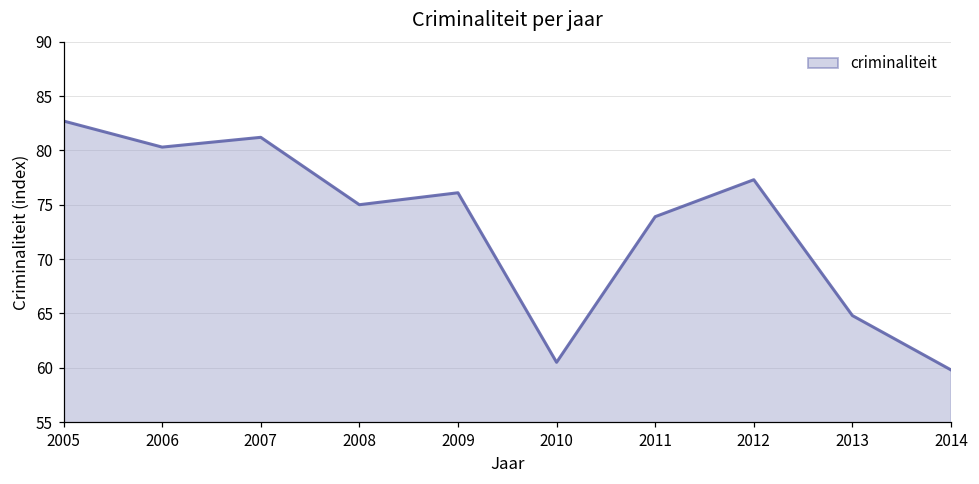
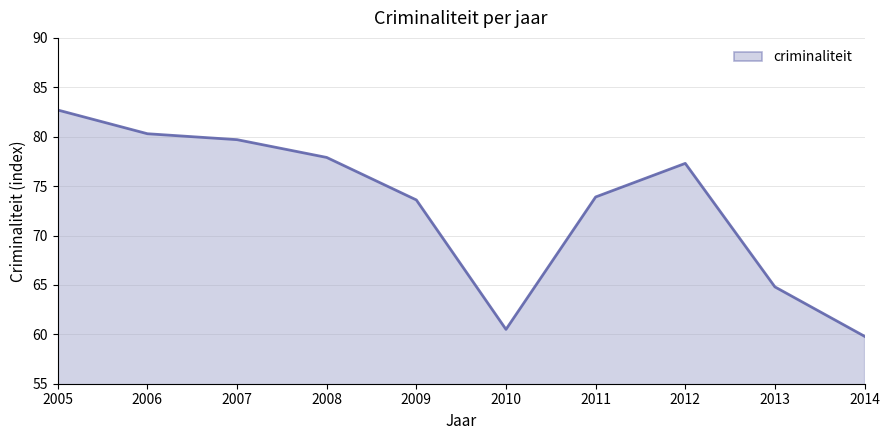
2007: 81 -> 80
2008: 75 -> 78
2009: 76 -> 74
